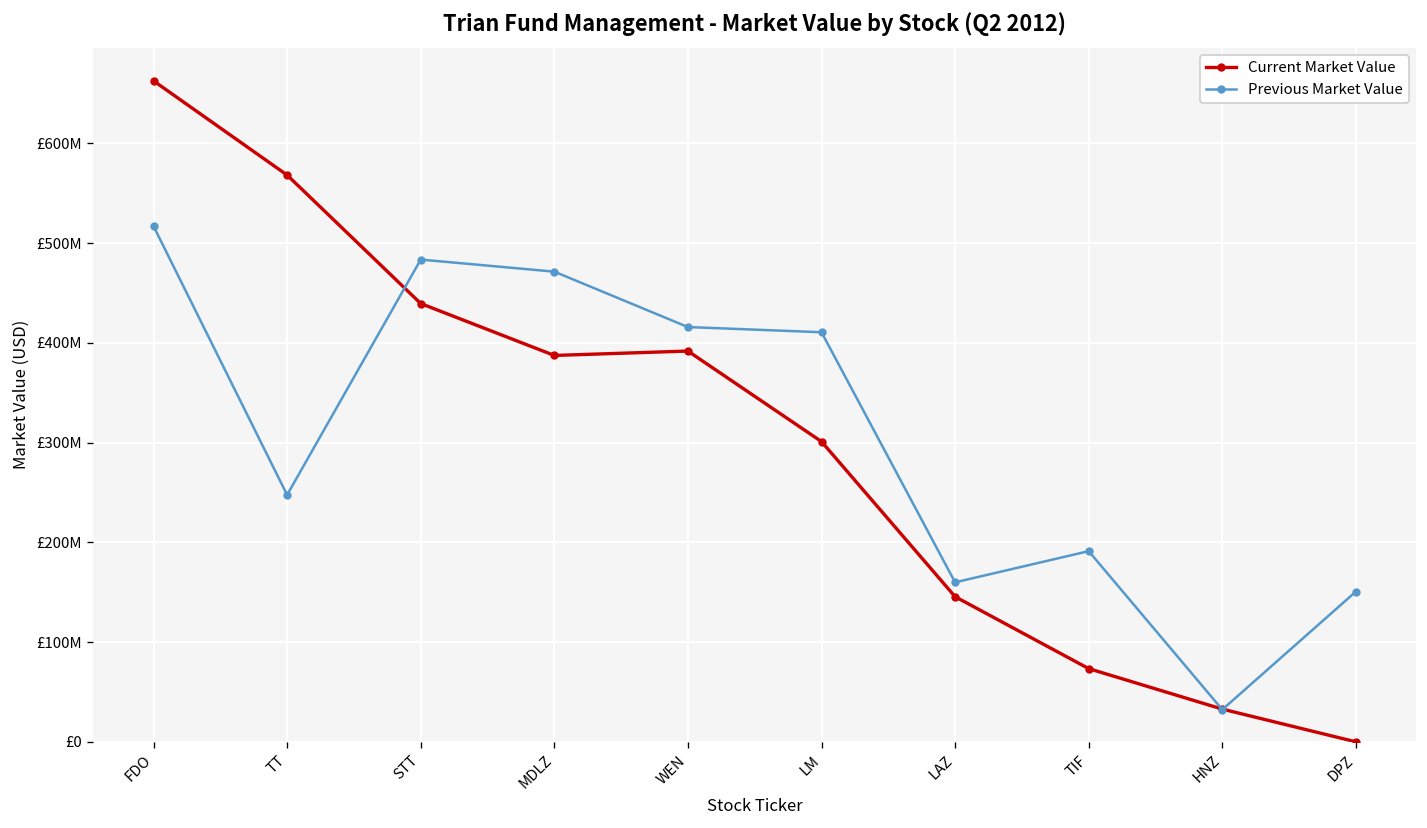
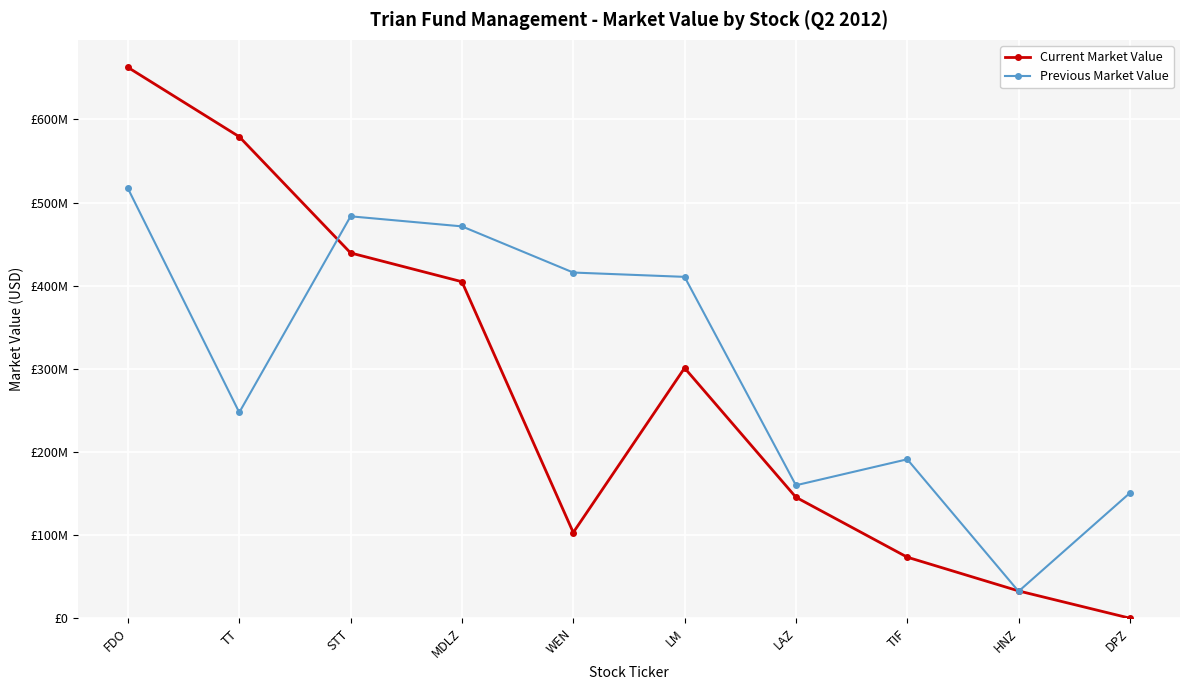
Current Market Value, TT: £570000000 -> £580000000
Current Market Value, MDLZ: £390000000 -> £400000000
Current Market Value, WEN: £390000000 -> £100000000
